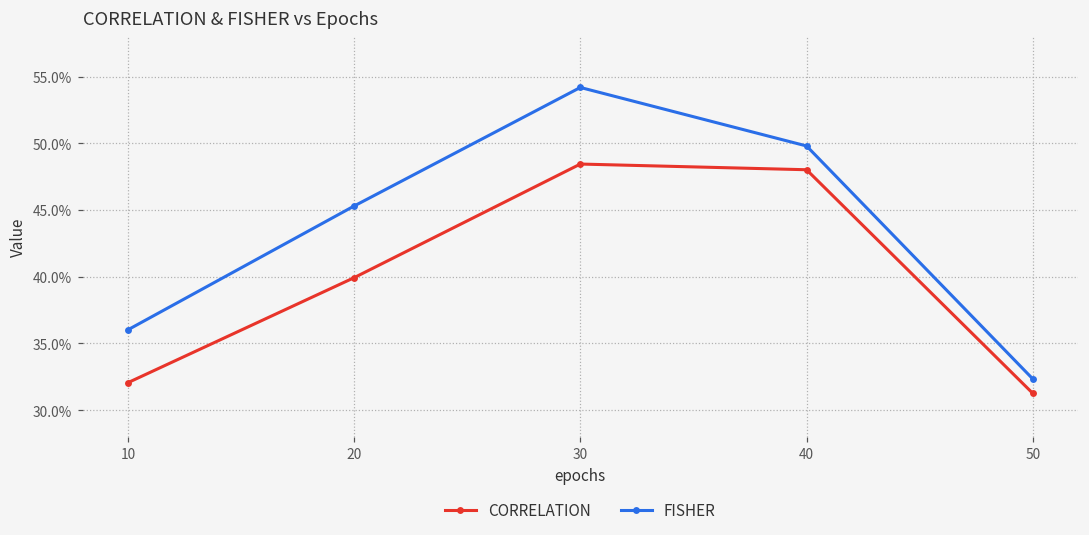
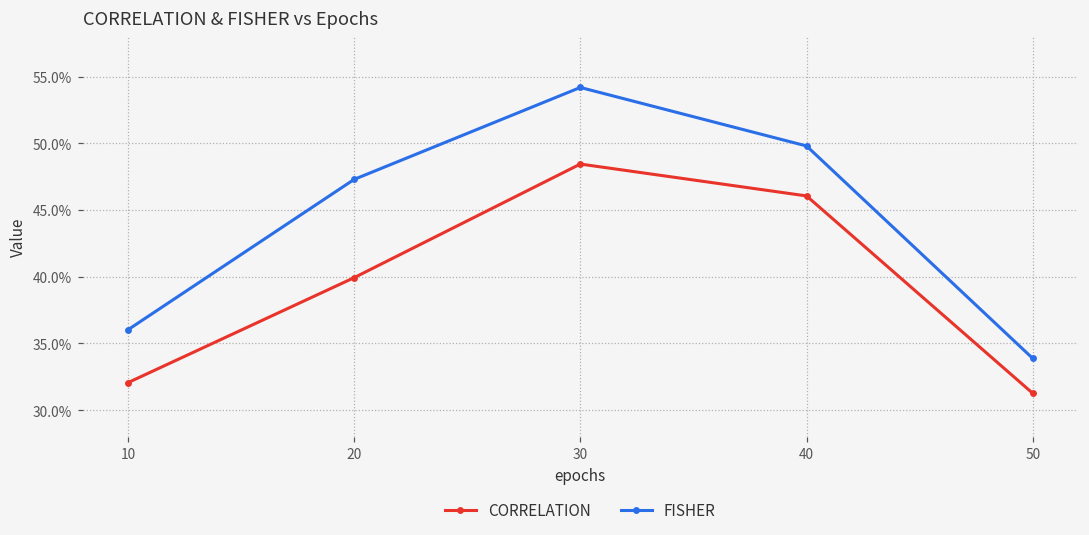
FISHER, 20: 45.3% -> 47.3%
CORRELATION, 40: 48.0% -> 46.1%
FISHER, 50: 32.3% -> 33.9%
